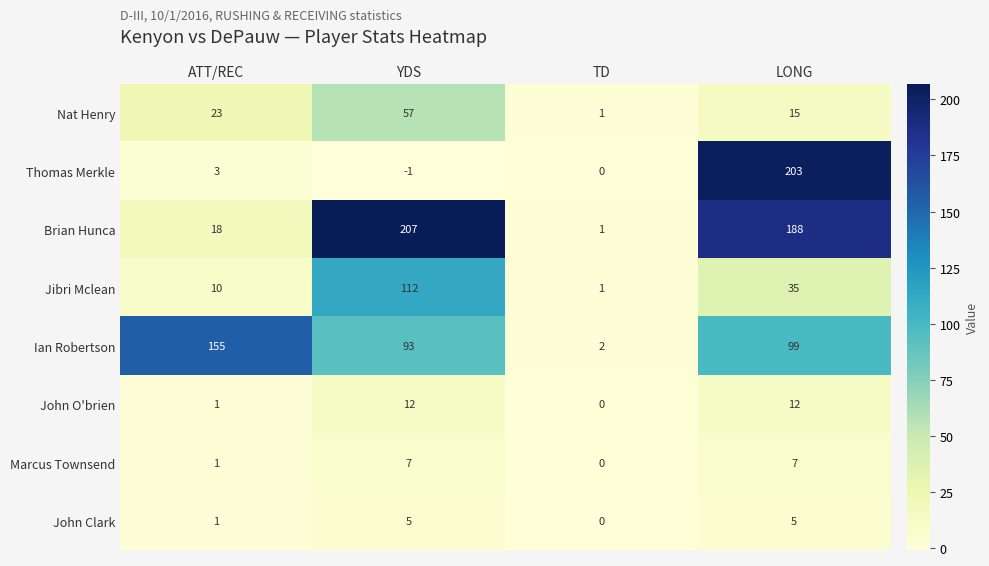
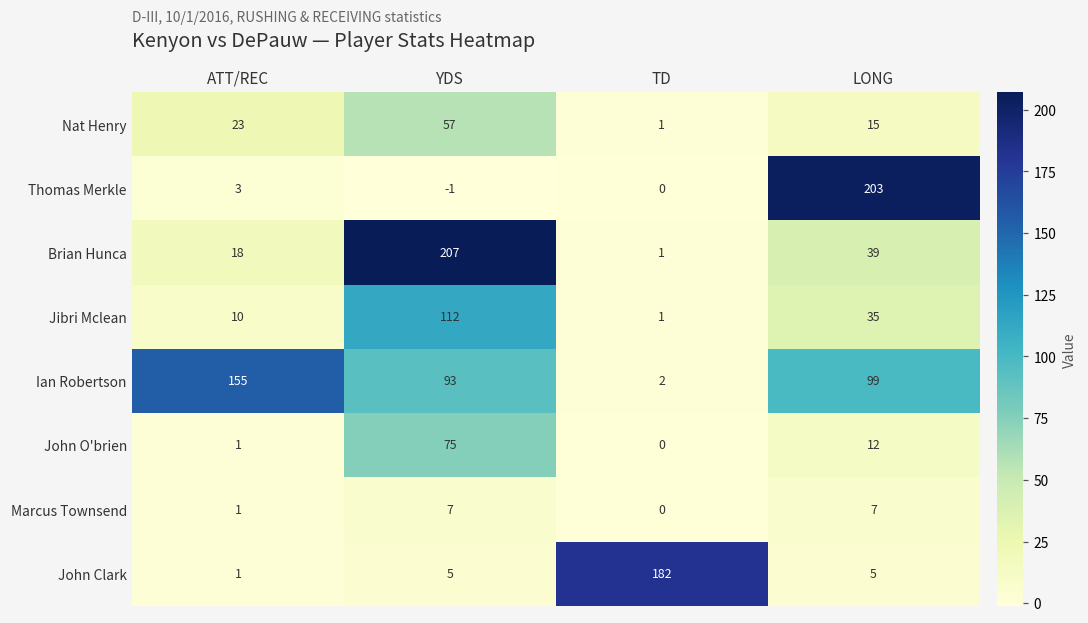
Brian Hunca, LONG: 188 -> 39
John O'brien, YDS: 12 -> 75
John Clark, TD: 0 -> 182
